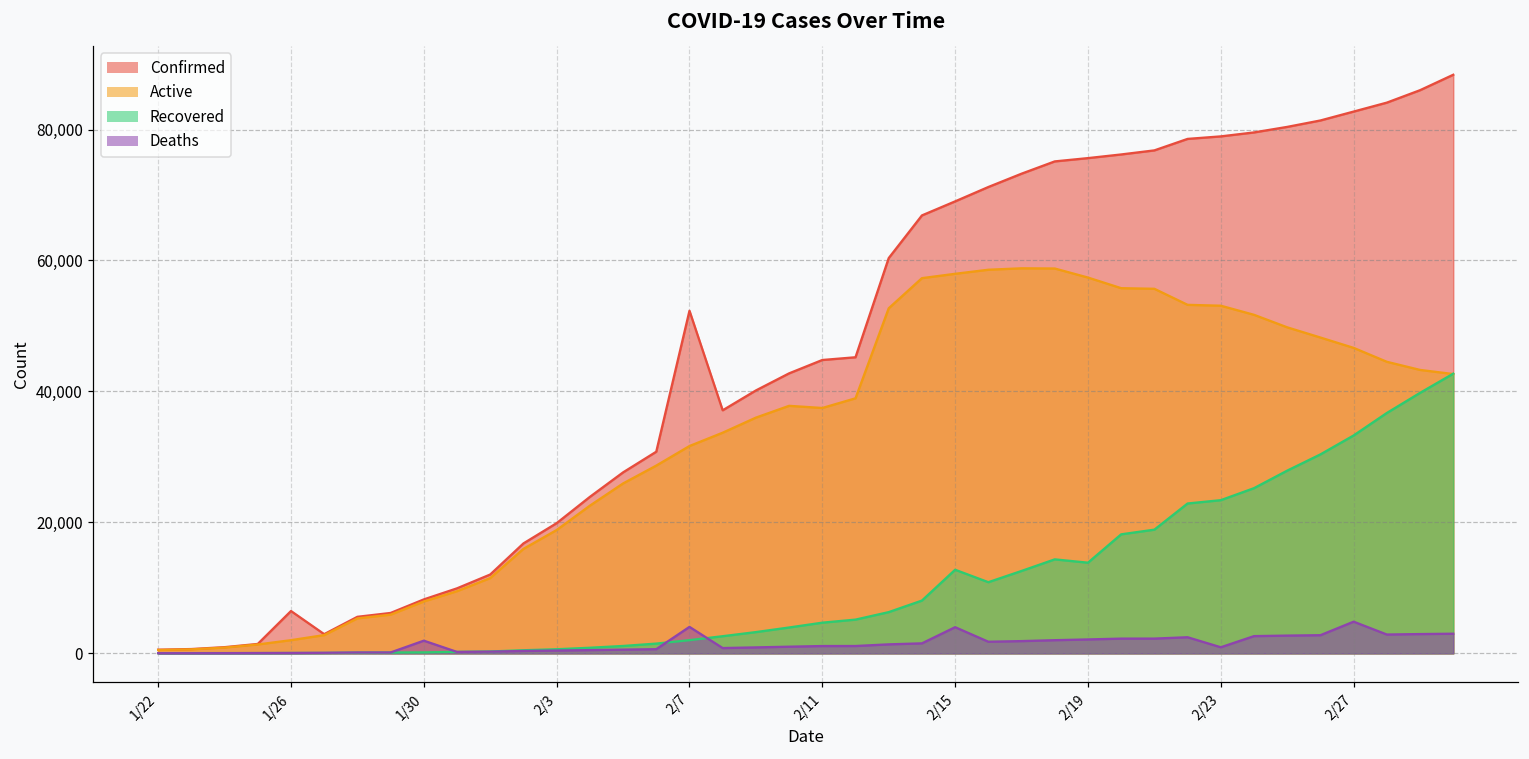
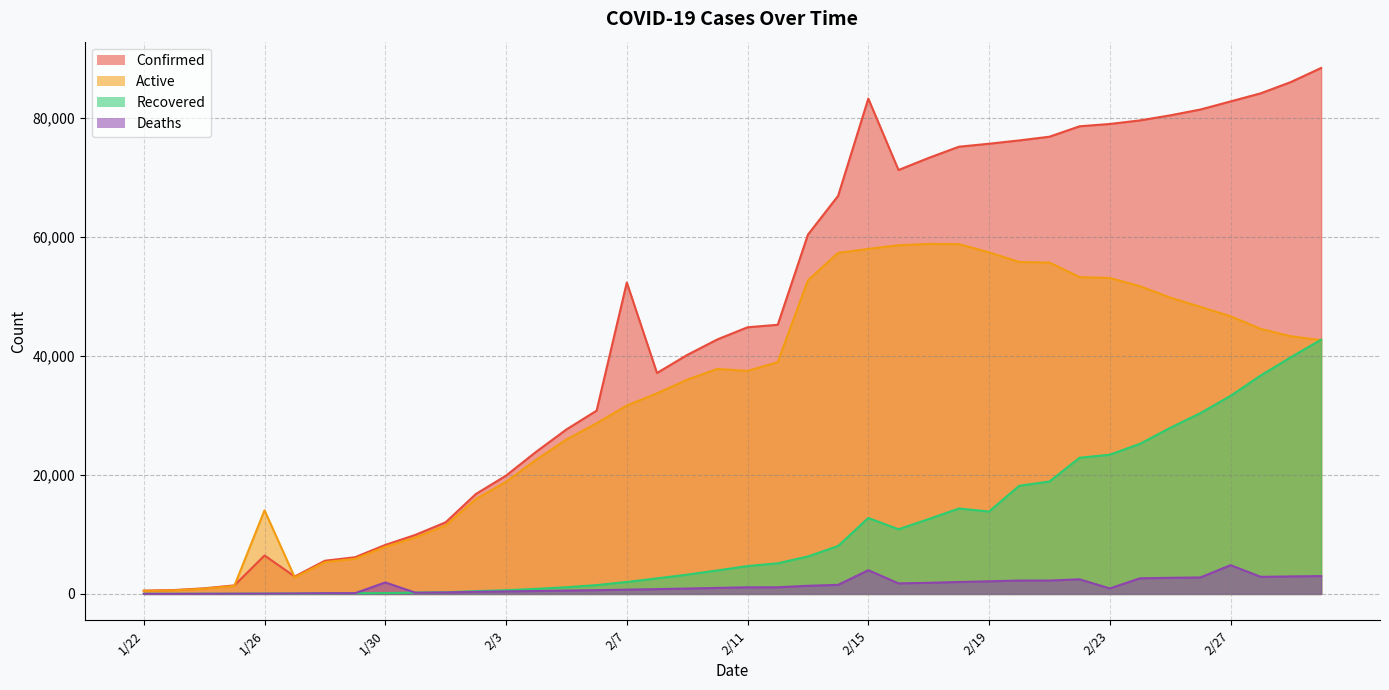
Active, 1/26: 2,000 -> 14,000
Deaths, 2/7: 4,000 -> 1,000
Confirmed, 2/15: 69,000 -> 83,000
